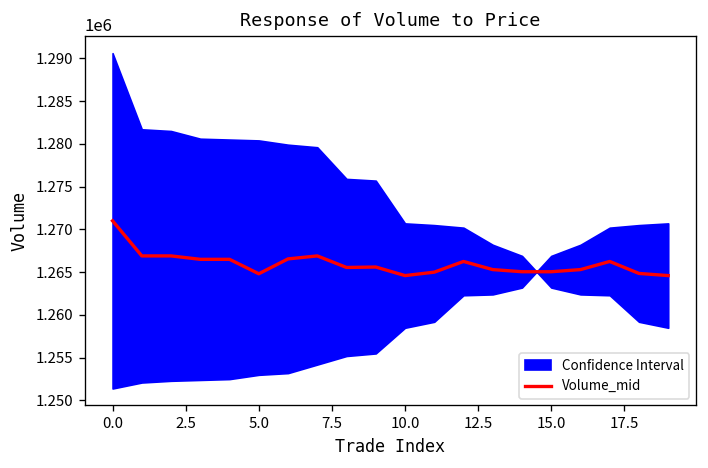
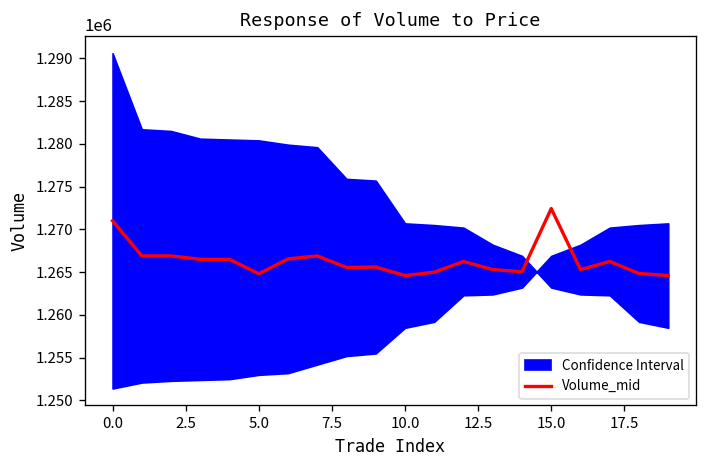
Volume_mid, 15.0: 1265000 -> 1272000
